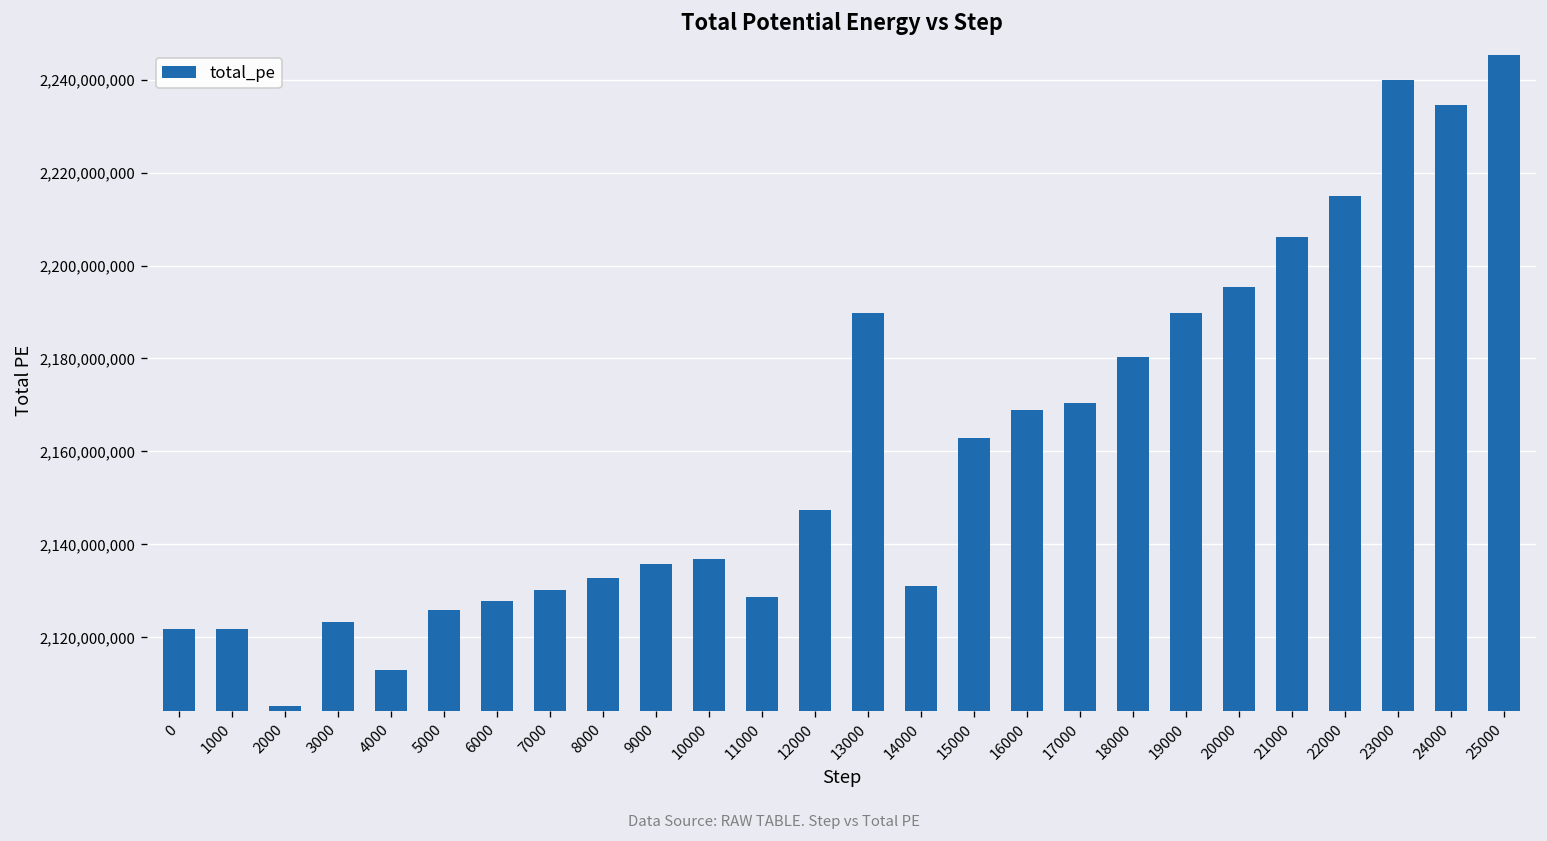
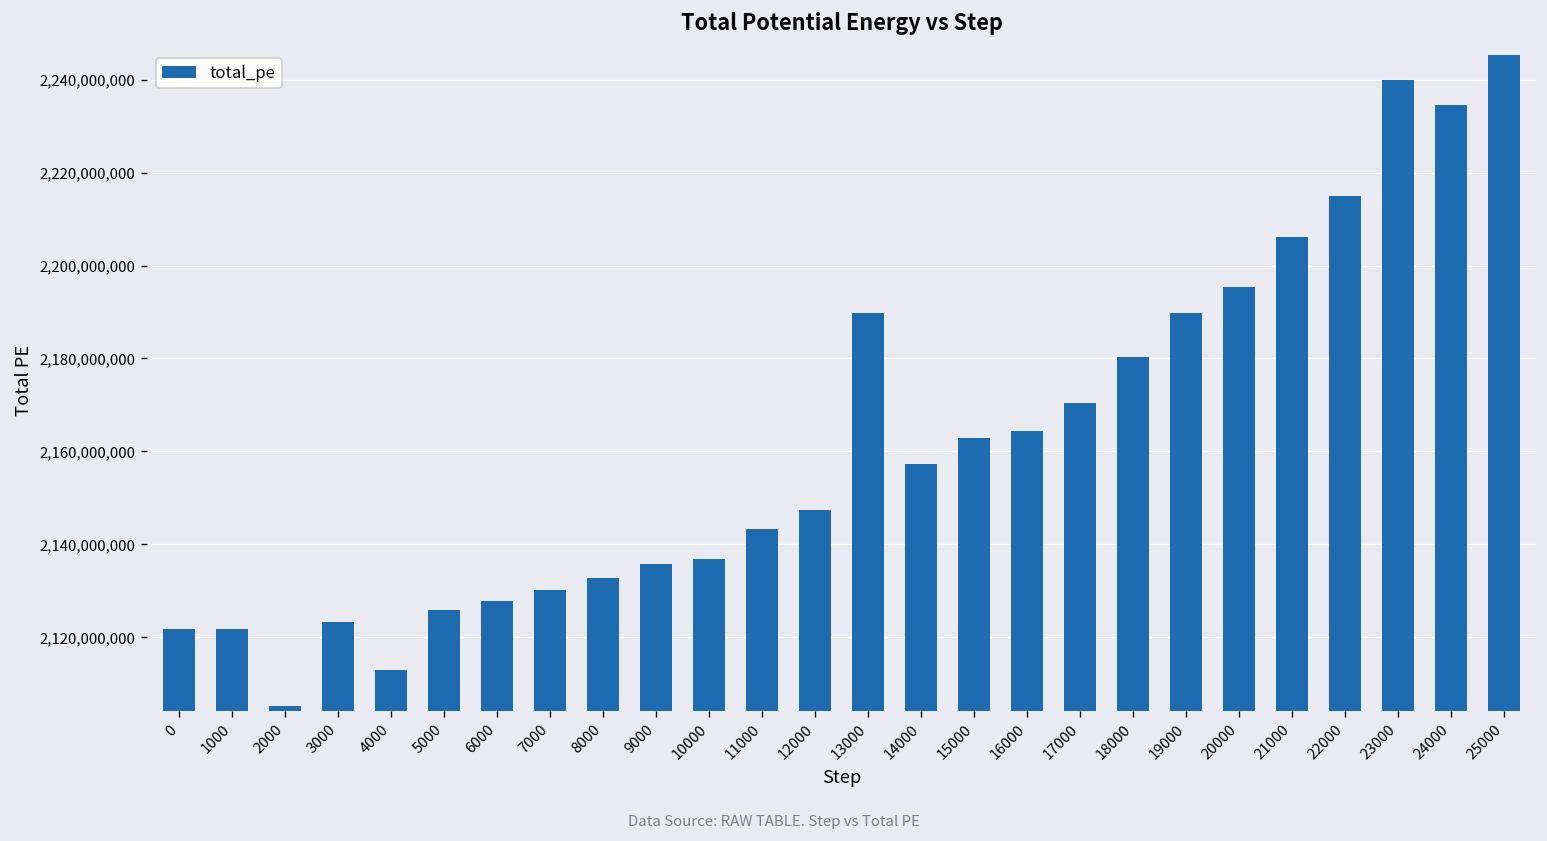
11000: 2,129,000,000 -> 2,143,000,000
14000: 2,131,000,000 -> 2,157,000,000
16000: 2,169,000,000 -> 2,164,000,000
